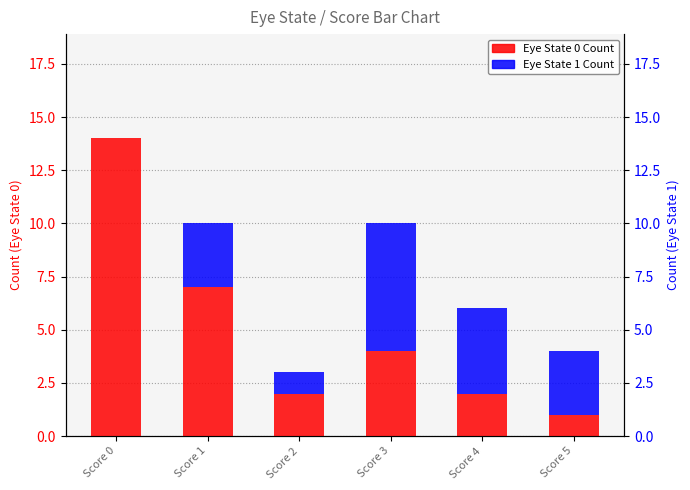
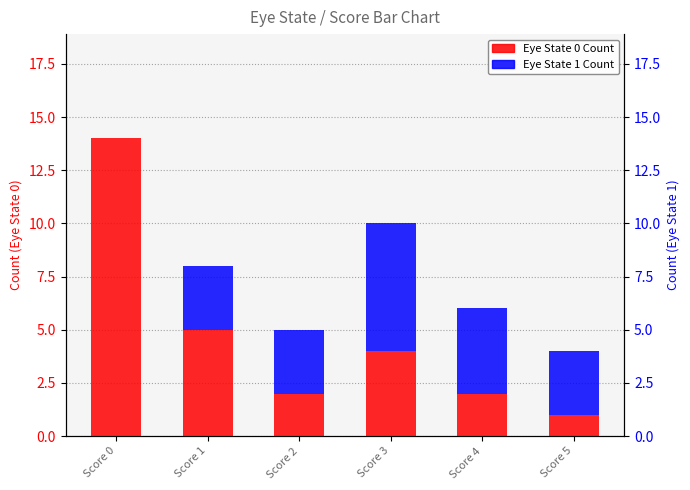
Eye State 0 Count, Score 1: 7 -> 5
Eye State 1 Count, Score 2: 1 -> 3
